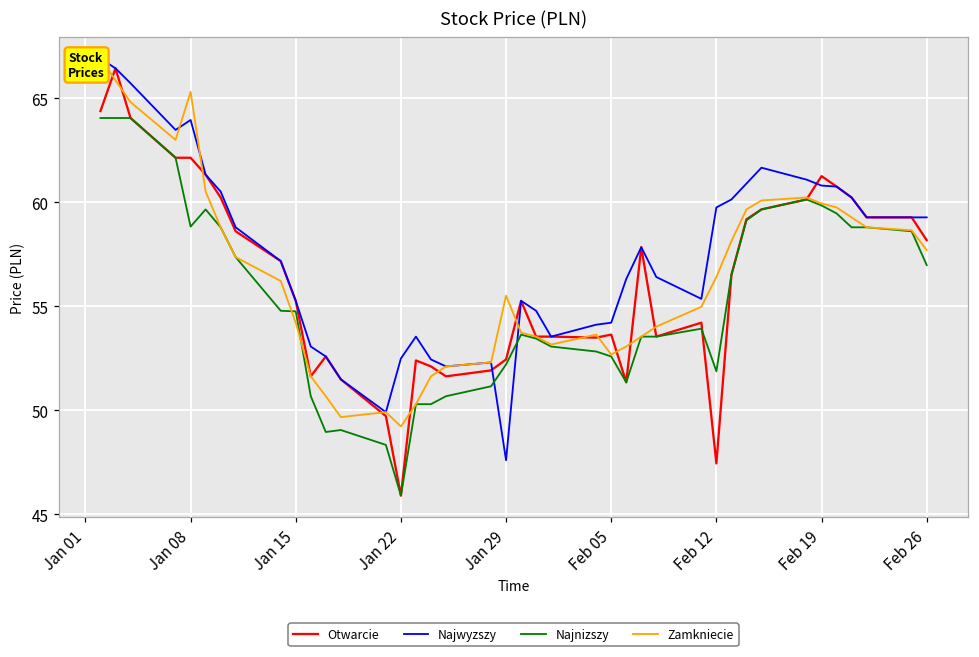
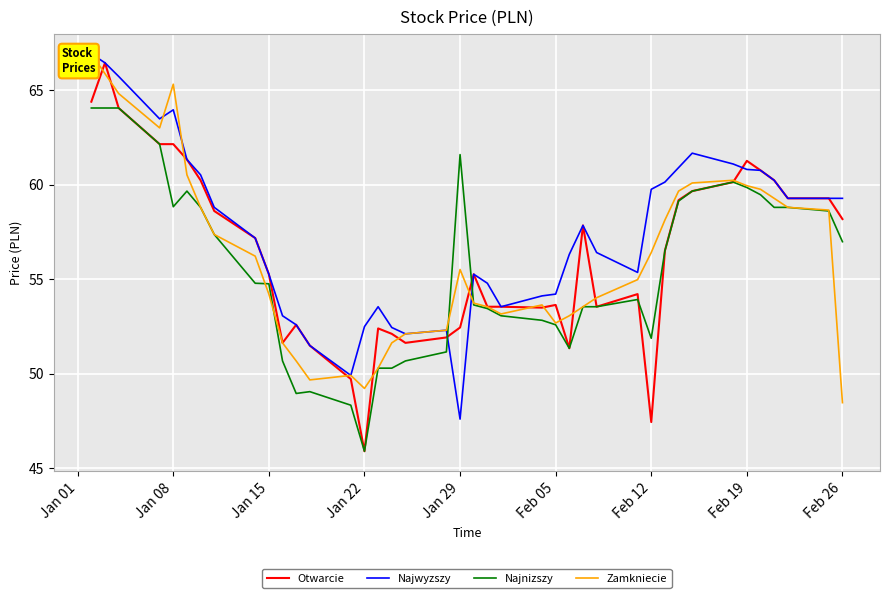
Najnizszy, Jan 29: 52.2 -> 61.6
Zamkniecie, Feb 26: 57.7 -> 48.5
